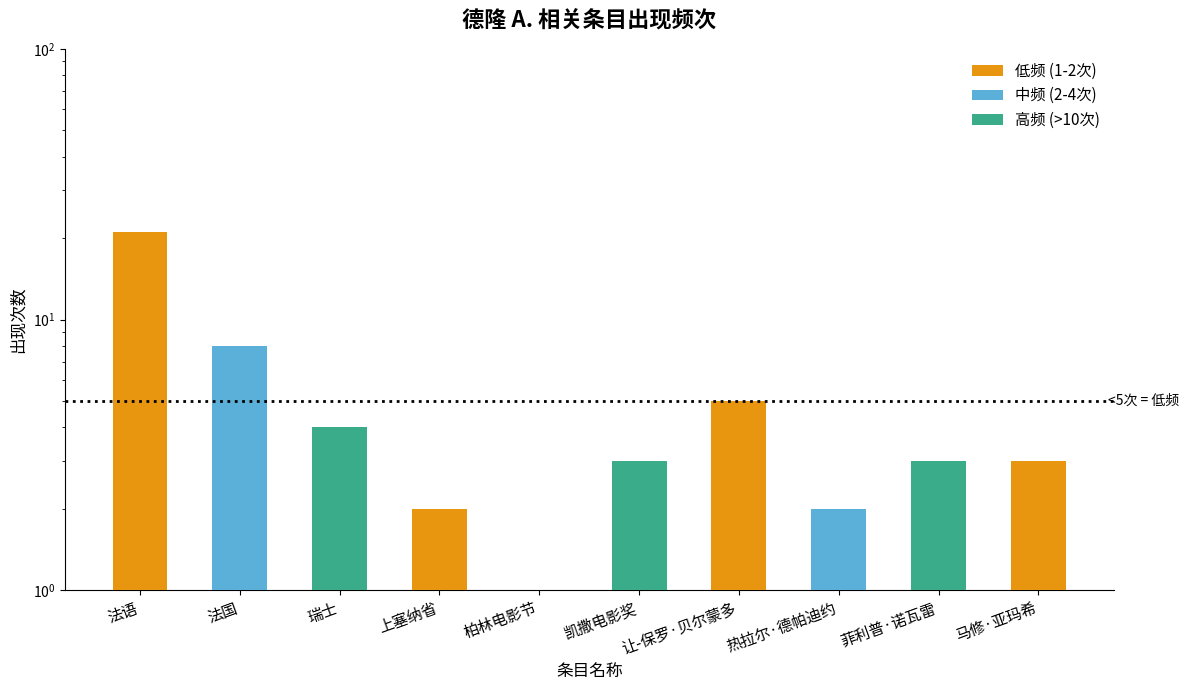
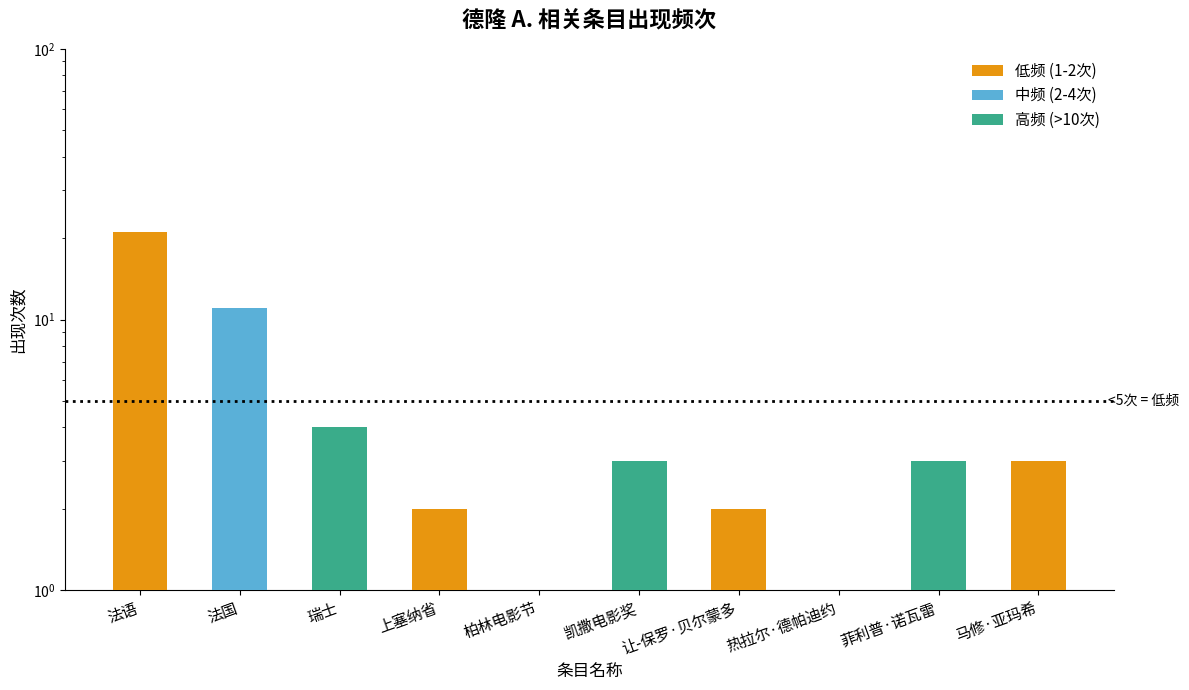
法国: 8 -> 11
让-保罗·贝尔蒙多: 5 -> 2
热拉尔·德帕迪约: 2 -> 1
